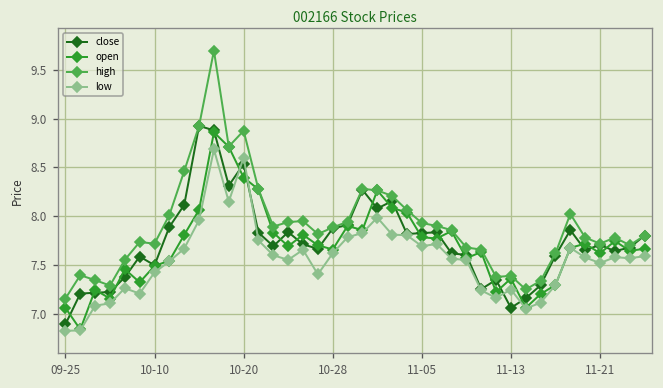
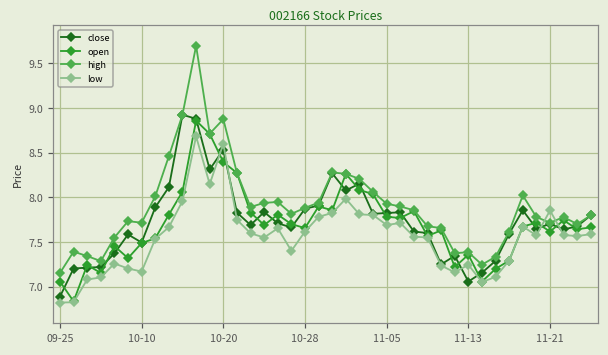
low, 10-10: 7.4 -> 7.2
low, 11-21: 7.5 -> 7.9
